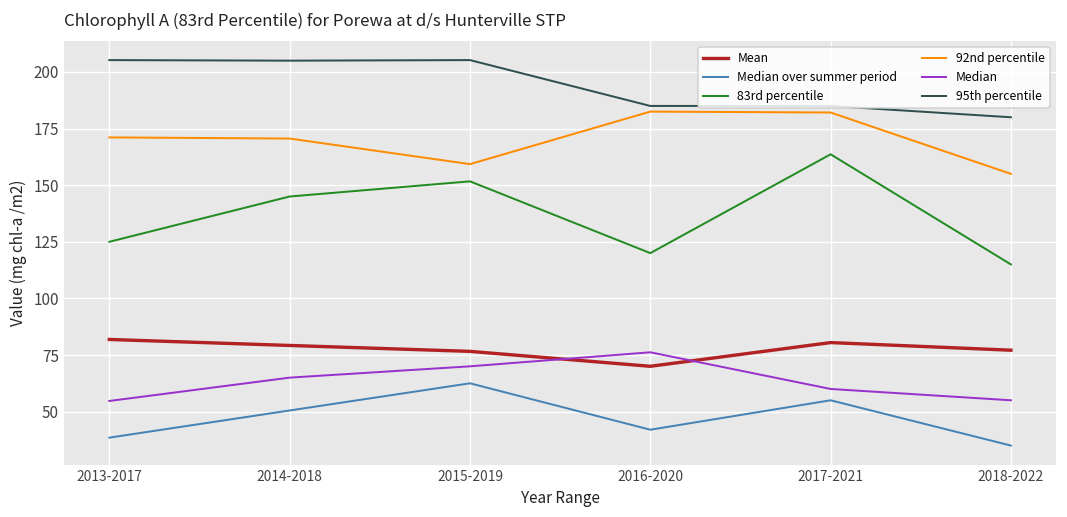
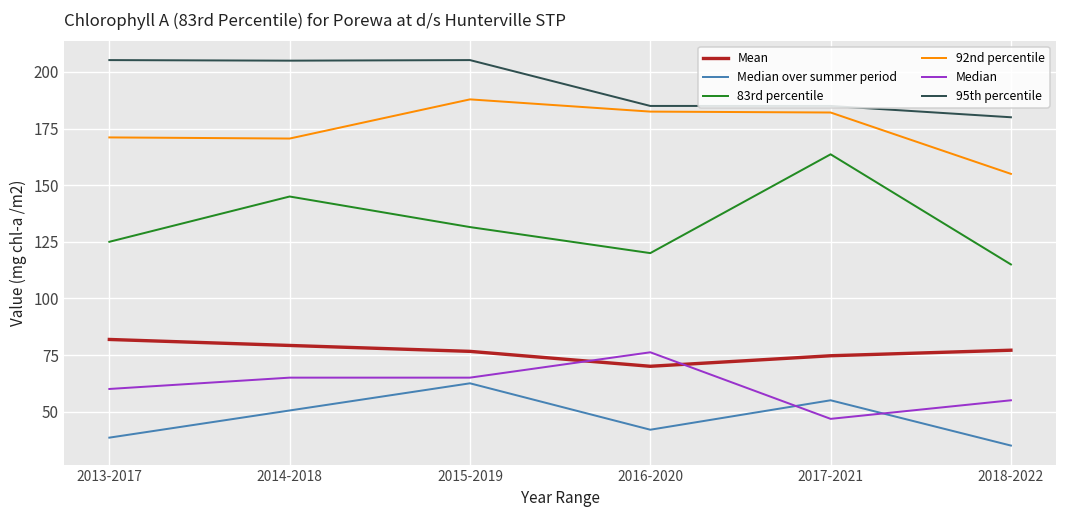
Median, 2013-2017: 55 -> 60
83rd percentile, 2015-2019: 152 -> 132
92nd percentile, 2015-2019: 159 -> 188
Median, 2015-2019: 70 -> 65
Mean, 2017-2021: 80 -> 75
Median, 2017-2021: 60 -> 47
